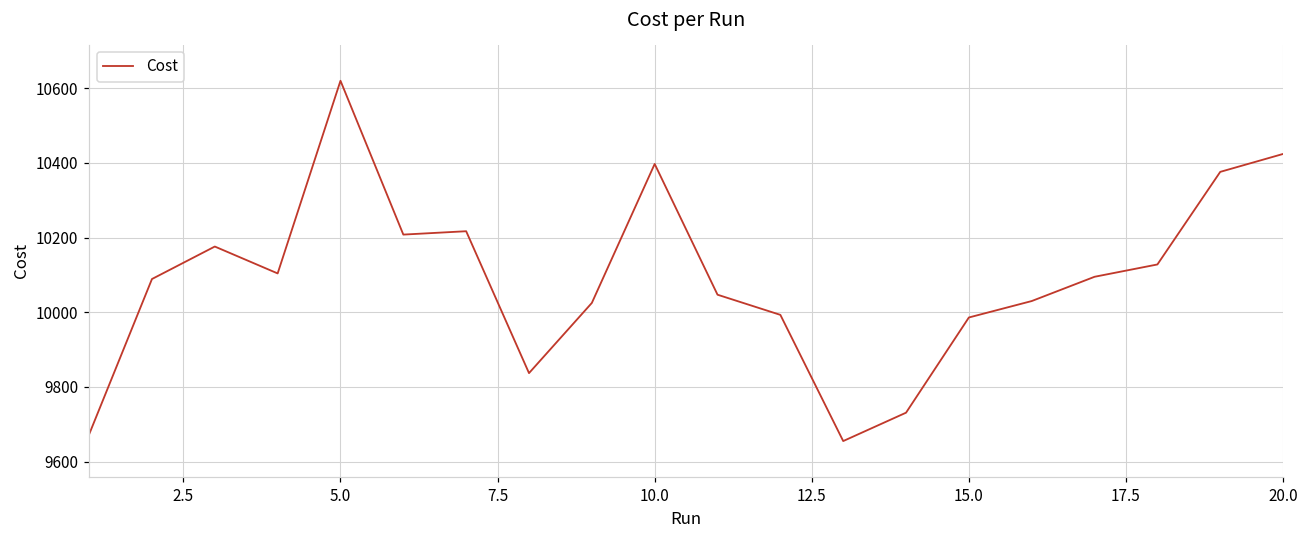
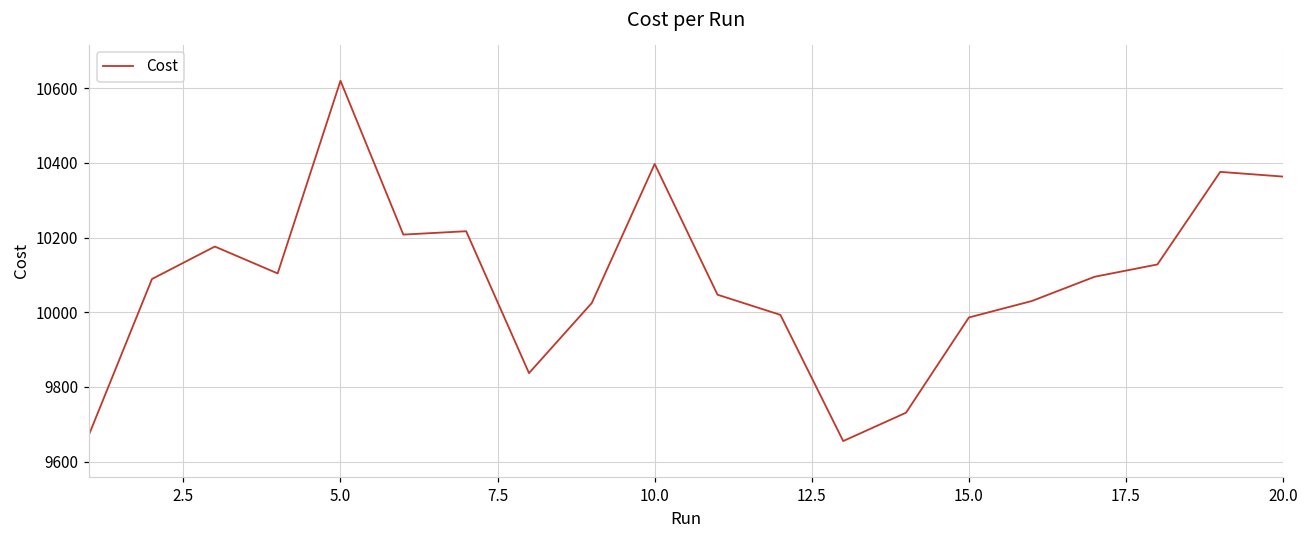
20.0: 10420 -> 10360
